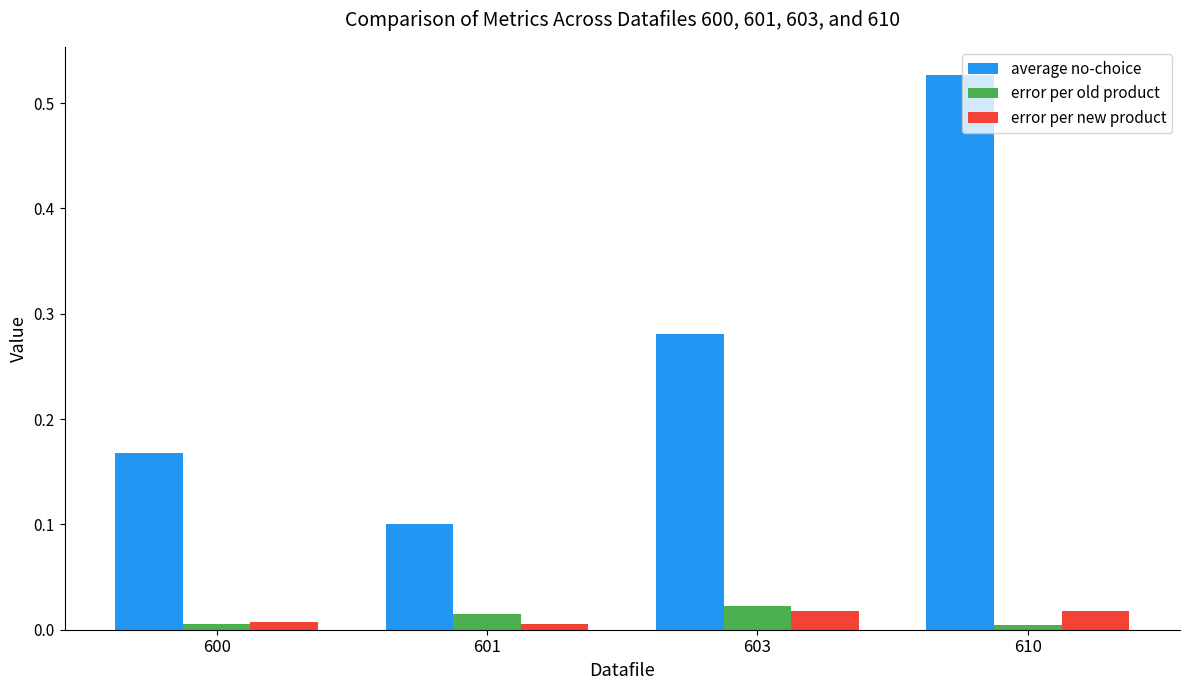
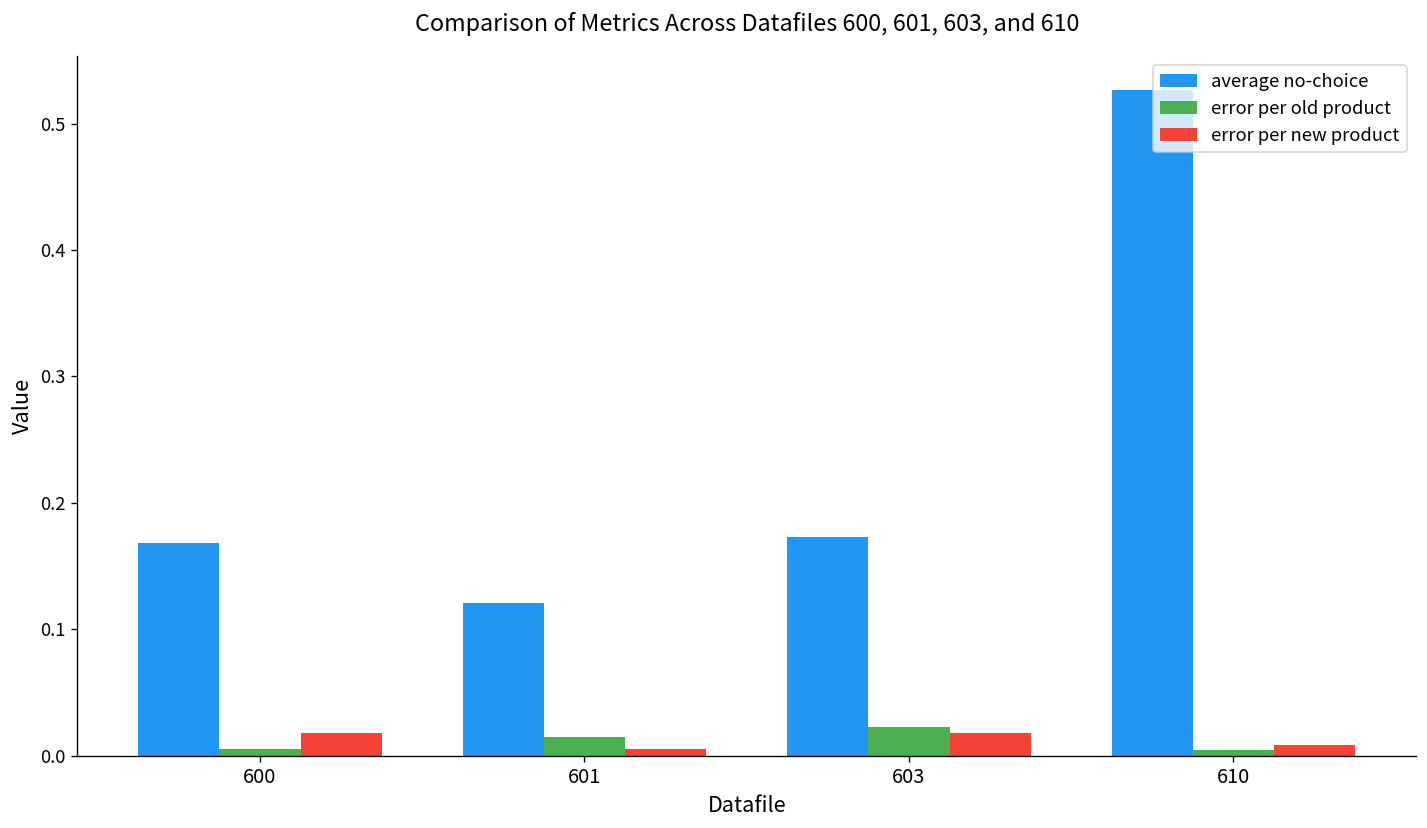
error per new product, 600: 0.007 -> 0.018
average no-choice, 601: 0.100 -> 0.121
average no-choice, 603: 0.281 -> 0.173
error per new product, 610: 0.018 -> 0.009
